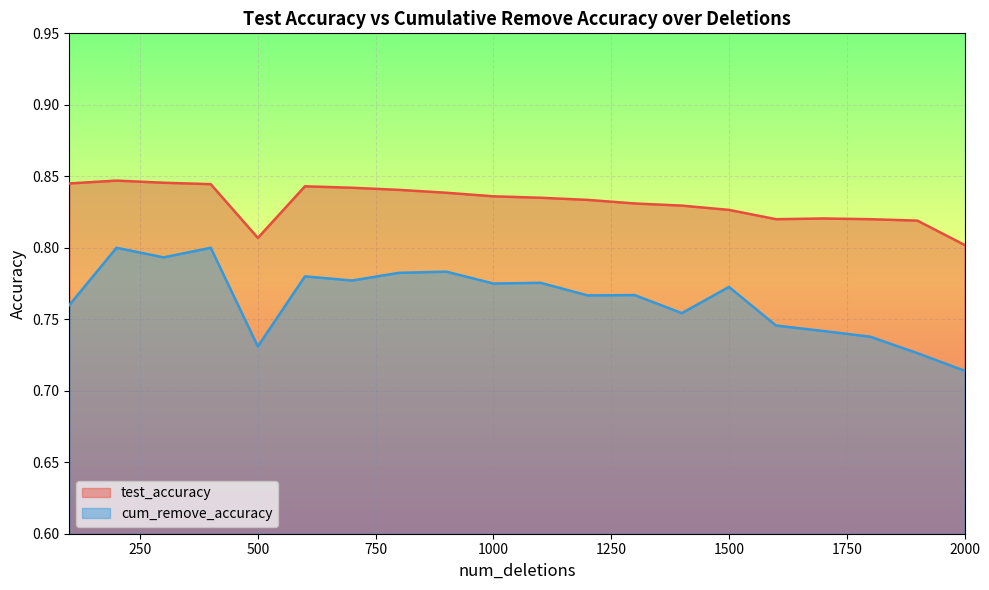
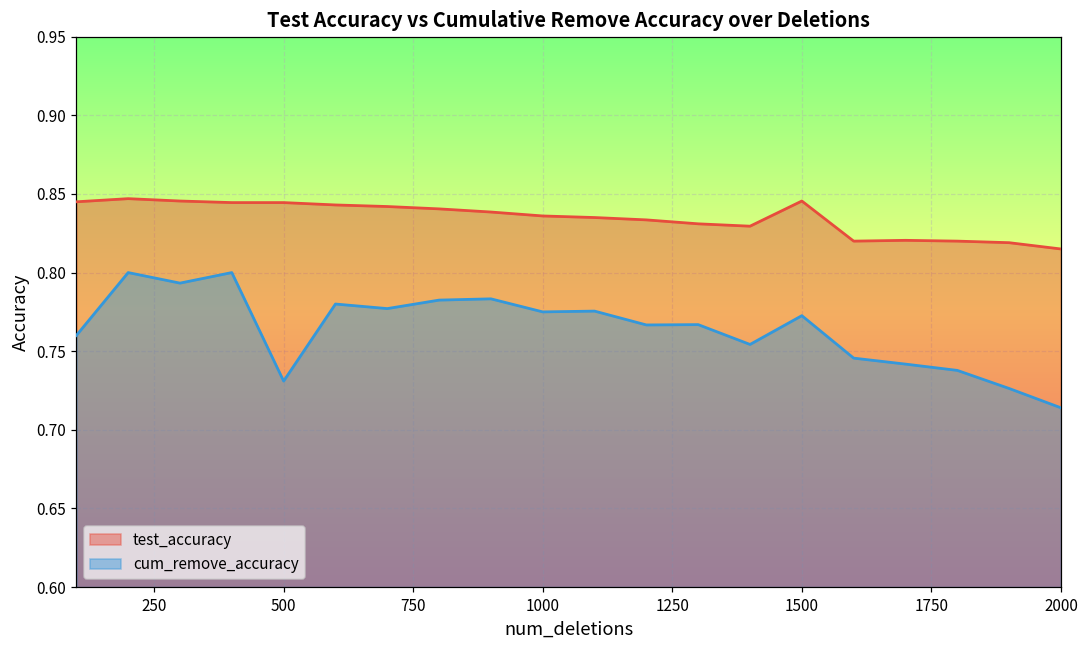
test_accuracy, 500: 0.807 -> 0.845
test_accuracy, 1500: 0.827 -> 0.846
test_accuracy, 2000: 0.802 -> 0.815
